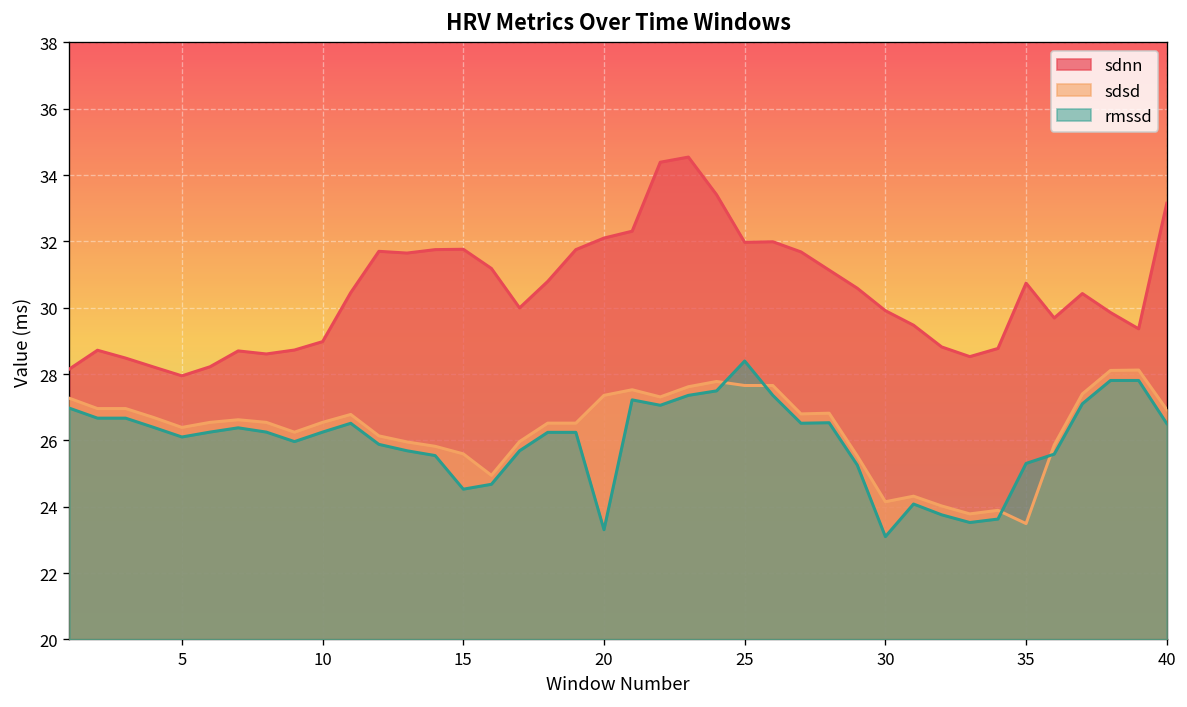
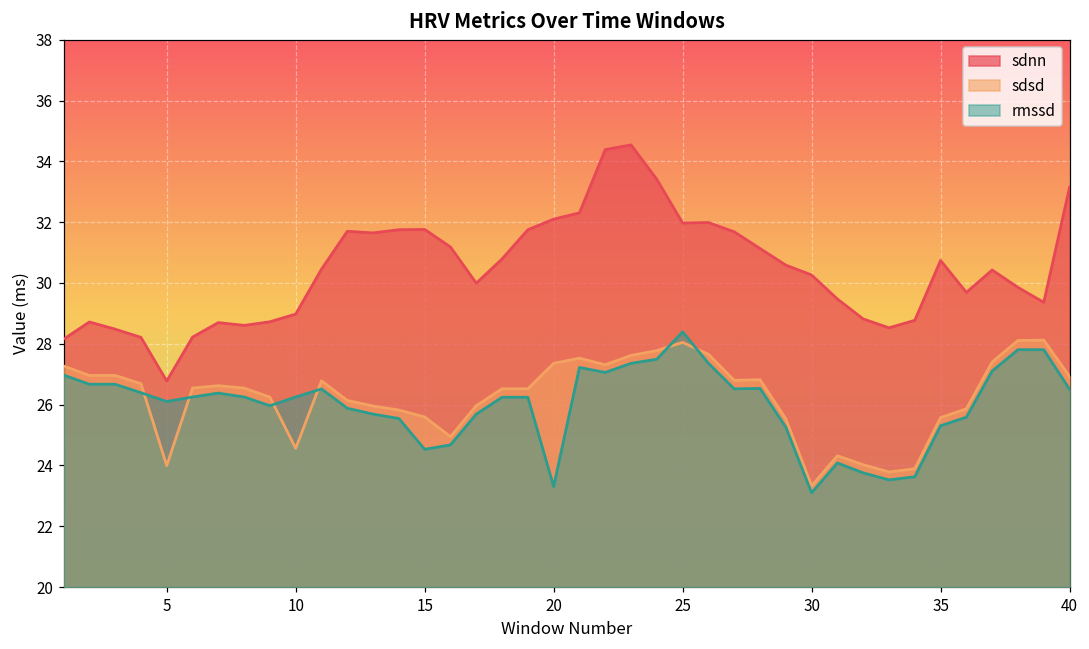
sdnn, 5: 27.9 -> 26.8
sdsd, 5: 26.4 -> 24.0
sdsd, 10: 26.5 -> 24.6
sdsd, 25: 27.7 -> 28.0
sdnn, 30: 29.9 -> 30.3
sdsd, 30: 24.2 -> 23.3
sdsd, 35: 23.5 -> 25.6
